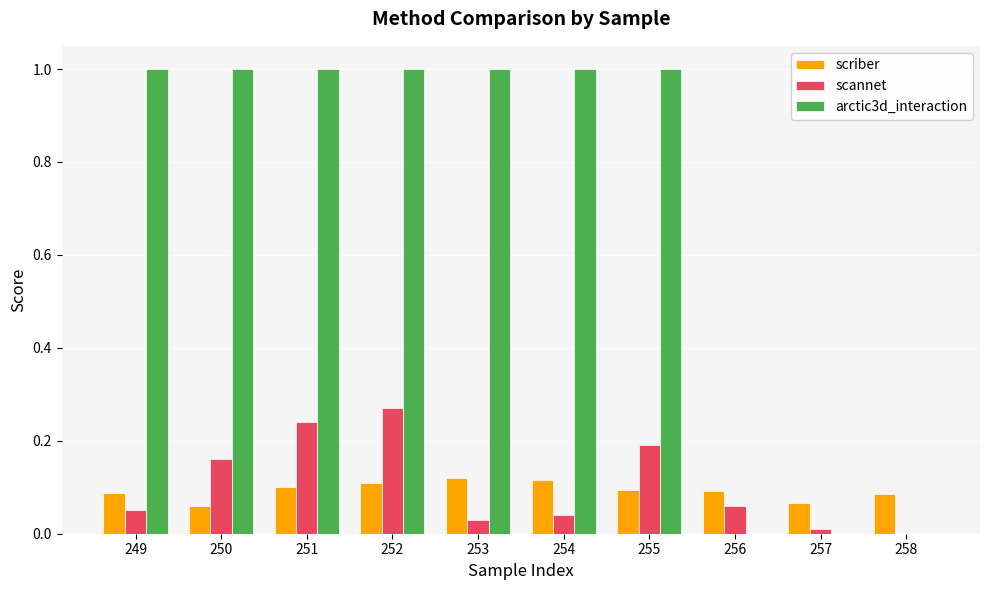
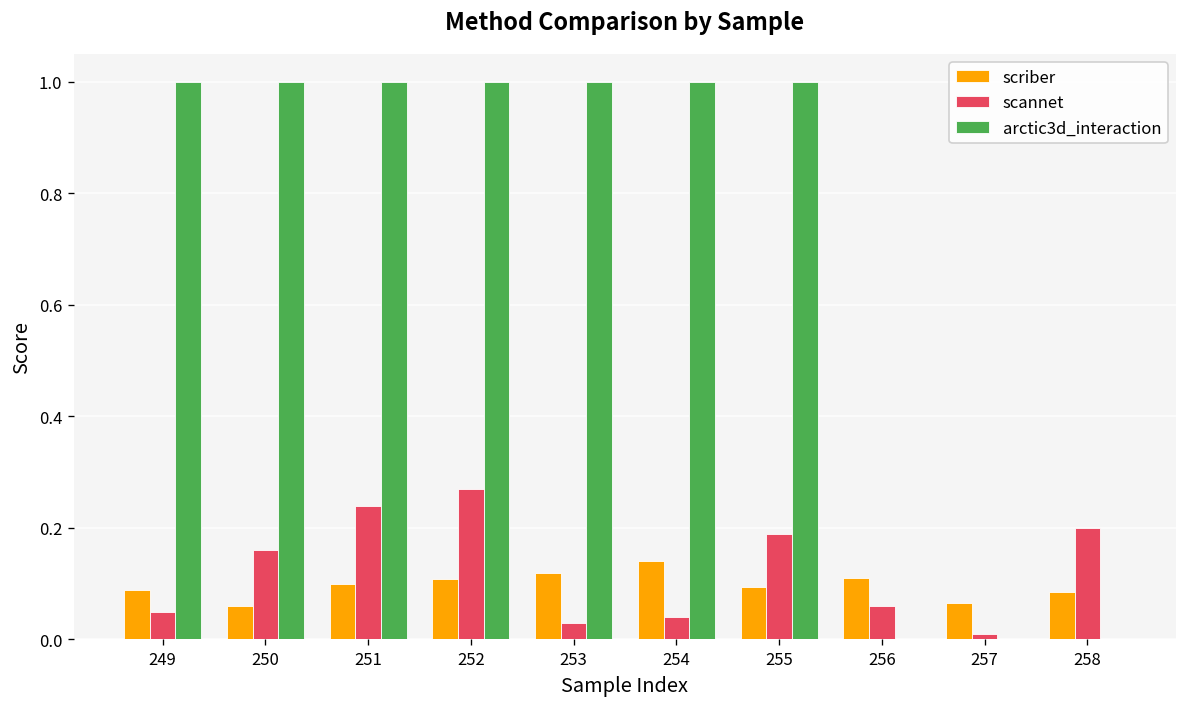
scriber, 254: 0.12 -> 0.14
scriber, 256: 0.09 -> 0.11
scannet, 258: 0.0 -> 0.2
